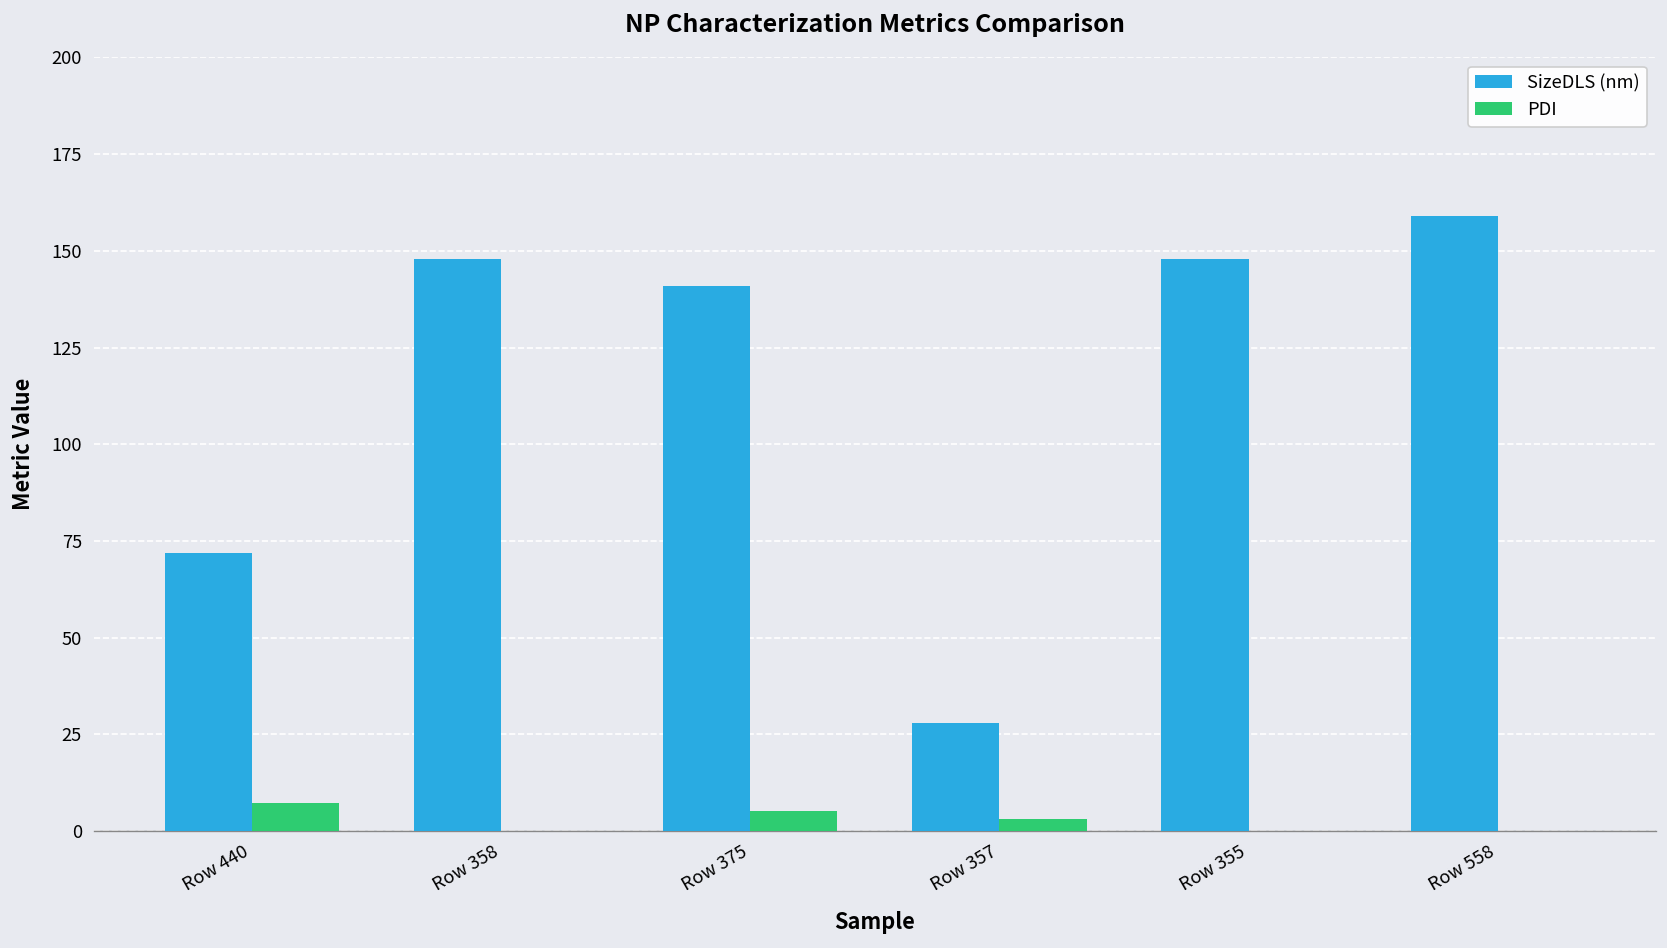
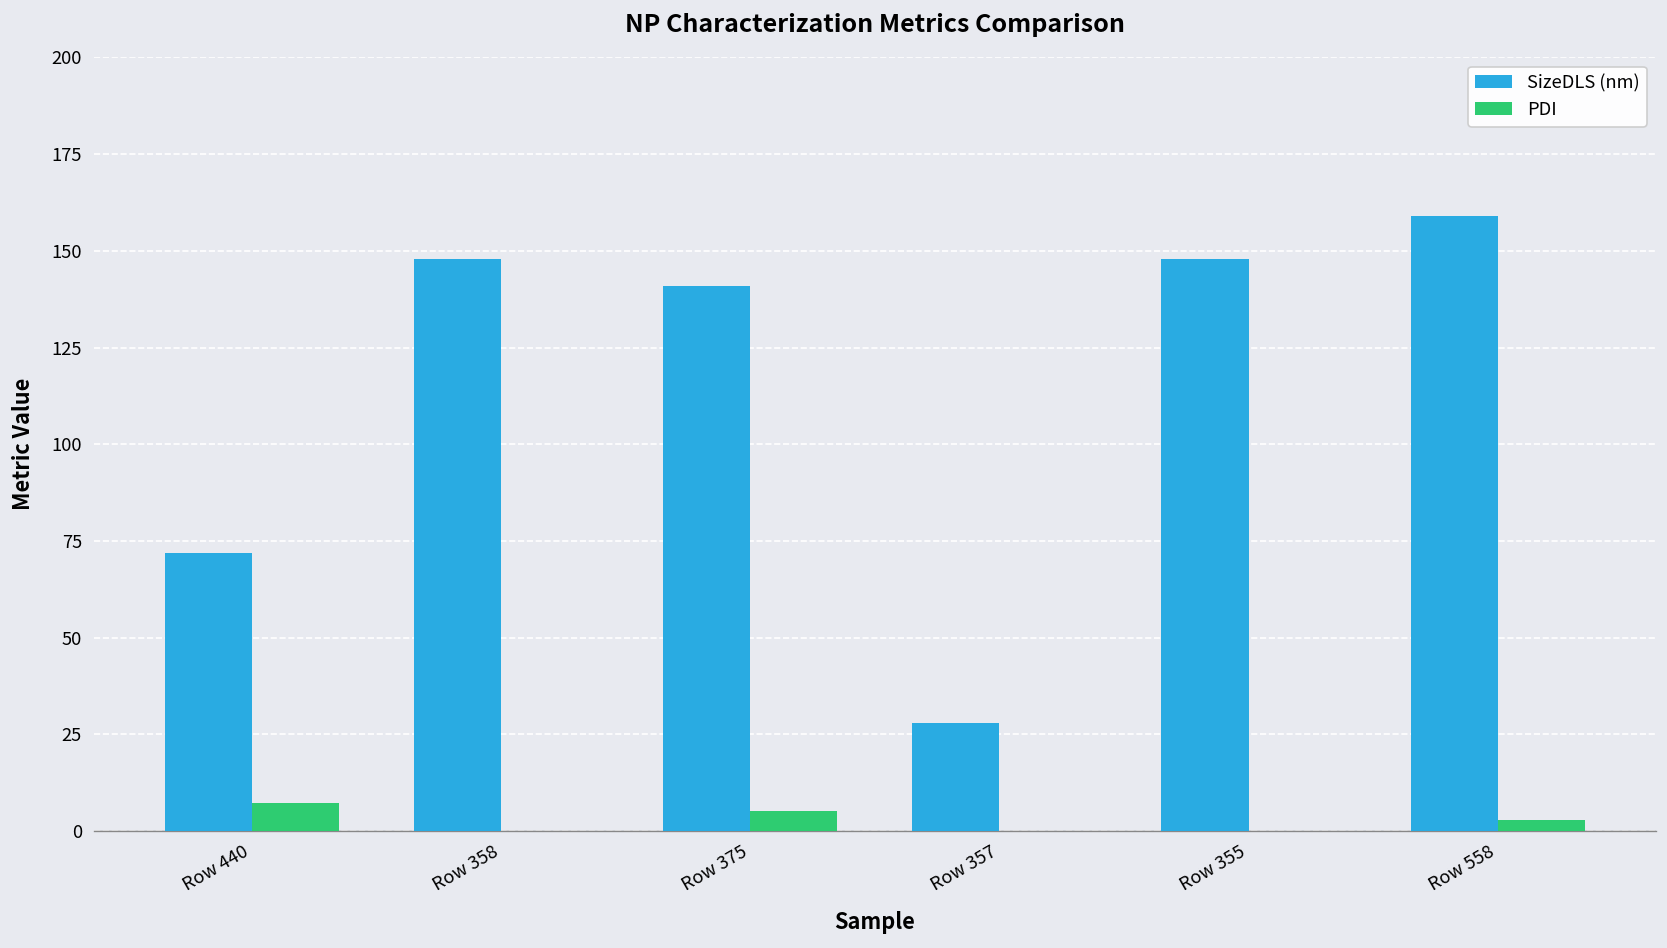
PDI, Row 357: 3 -> 0
PDI, Row 558: 0 -> 3
